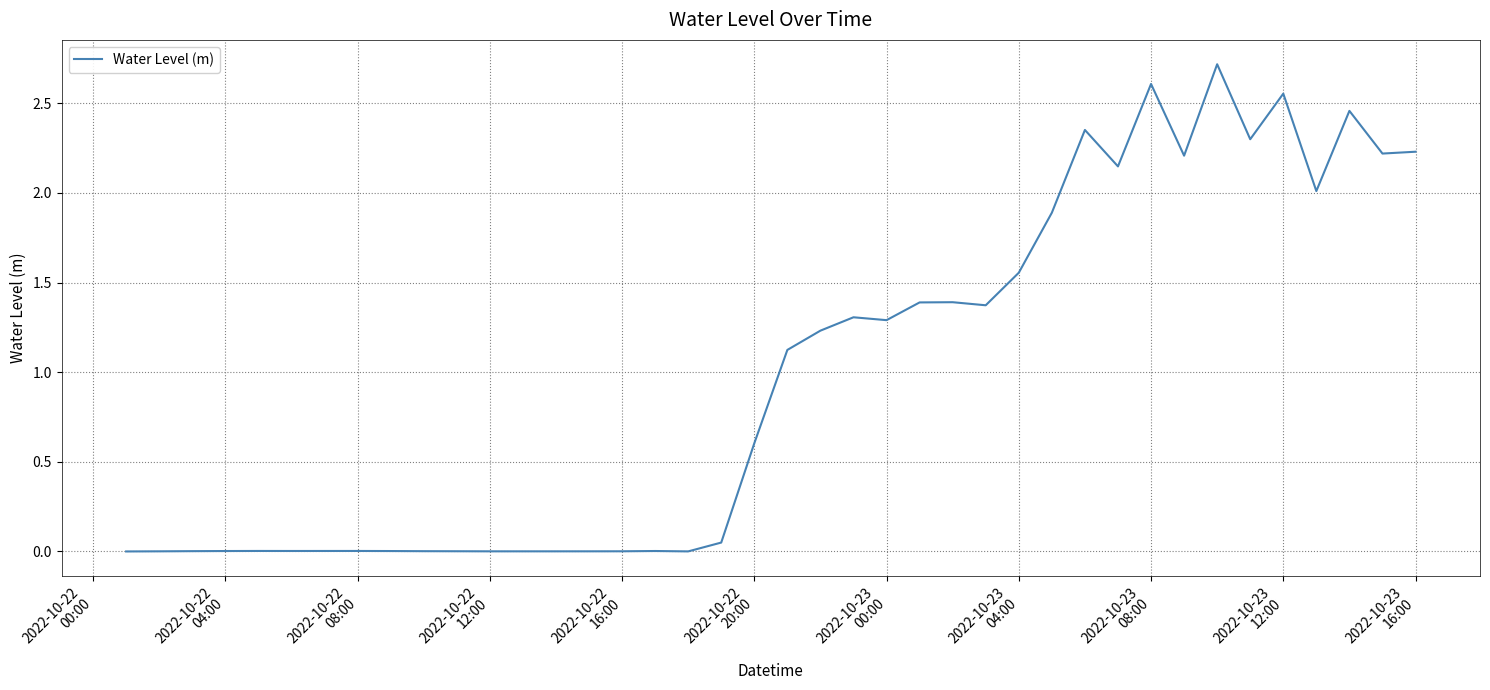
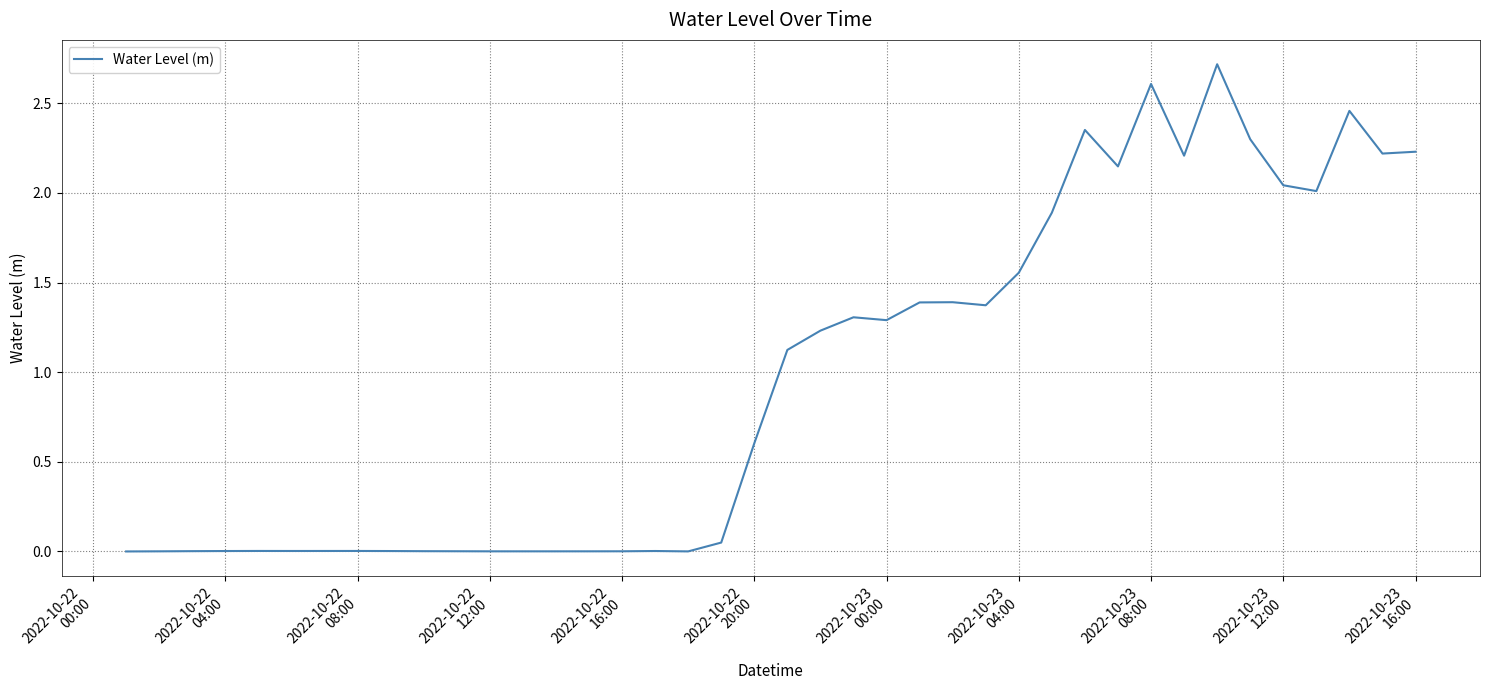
2022-10-23 12:00: 2.55 -> 2.04
